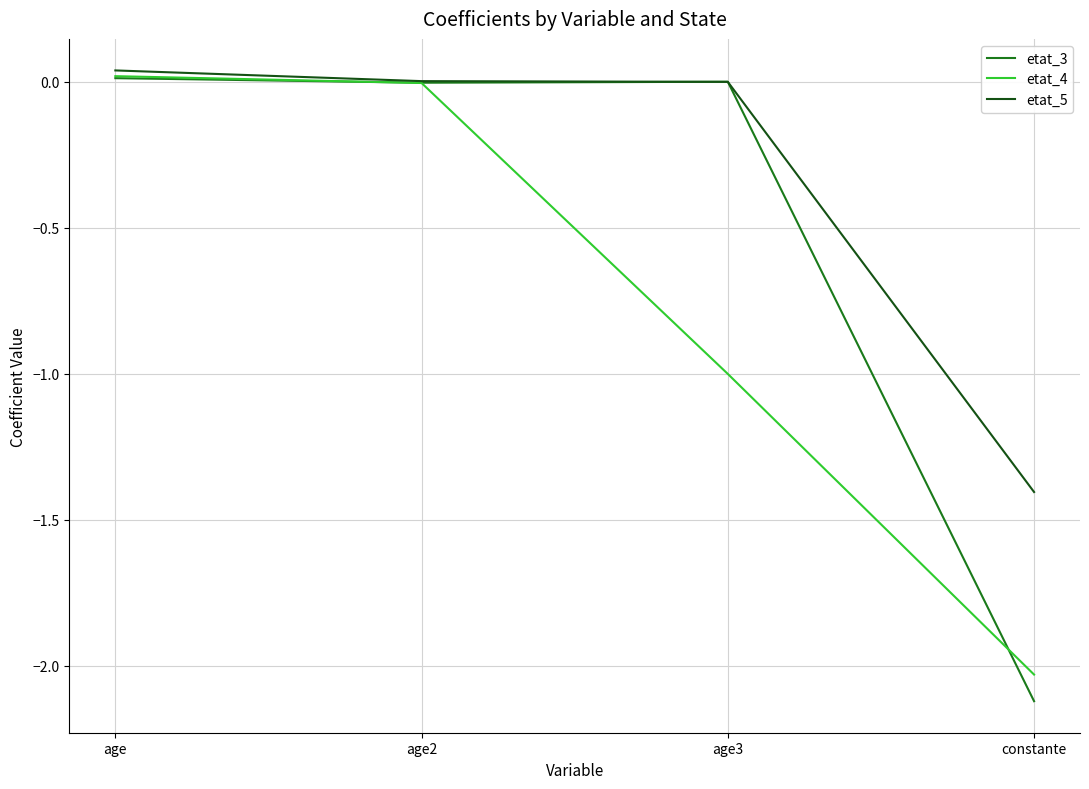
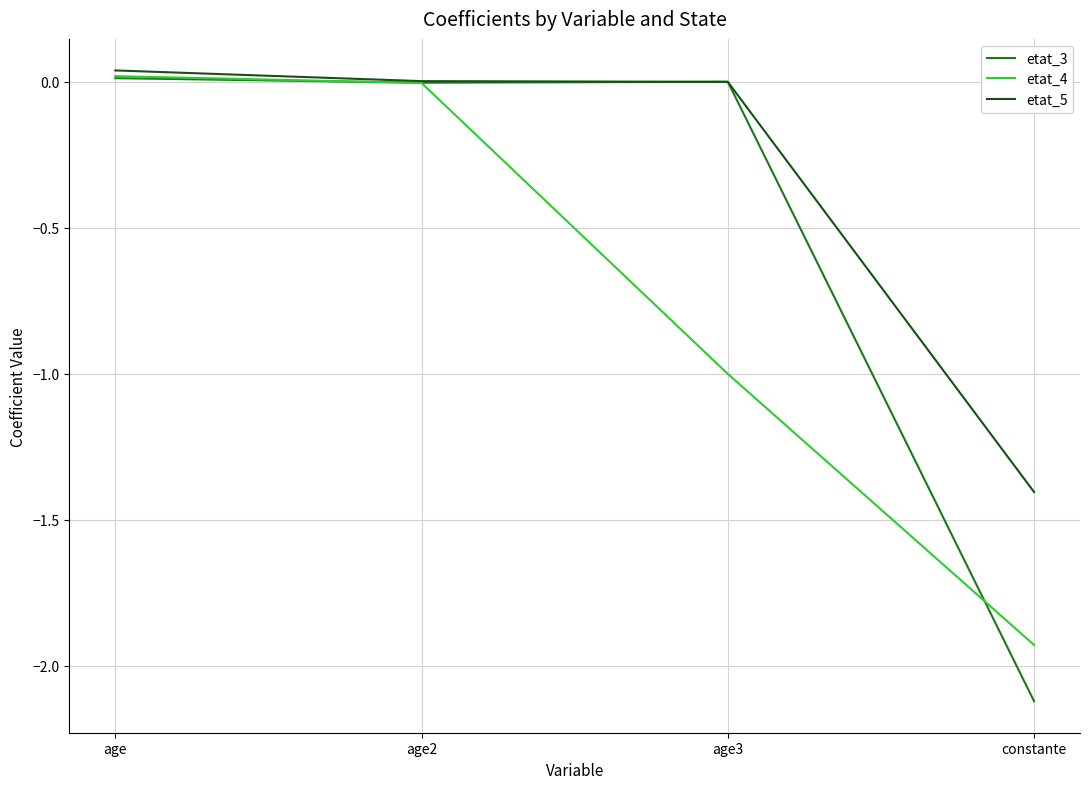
etat_4, constante: -2.03 -> -1.93
